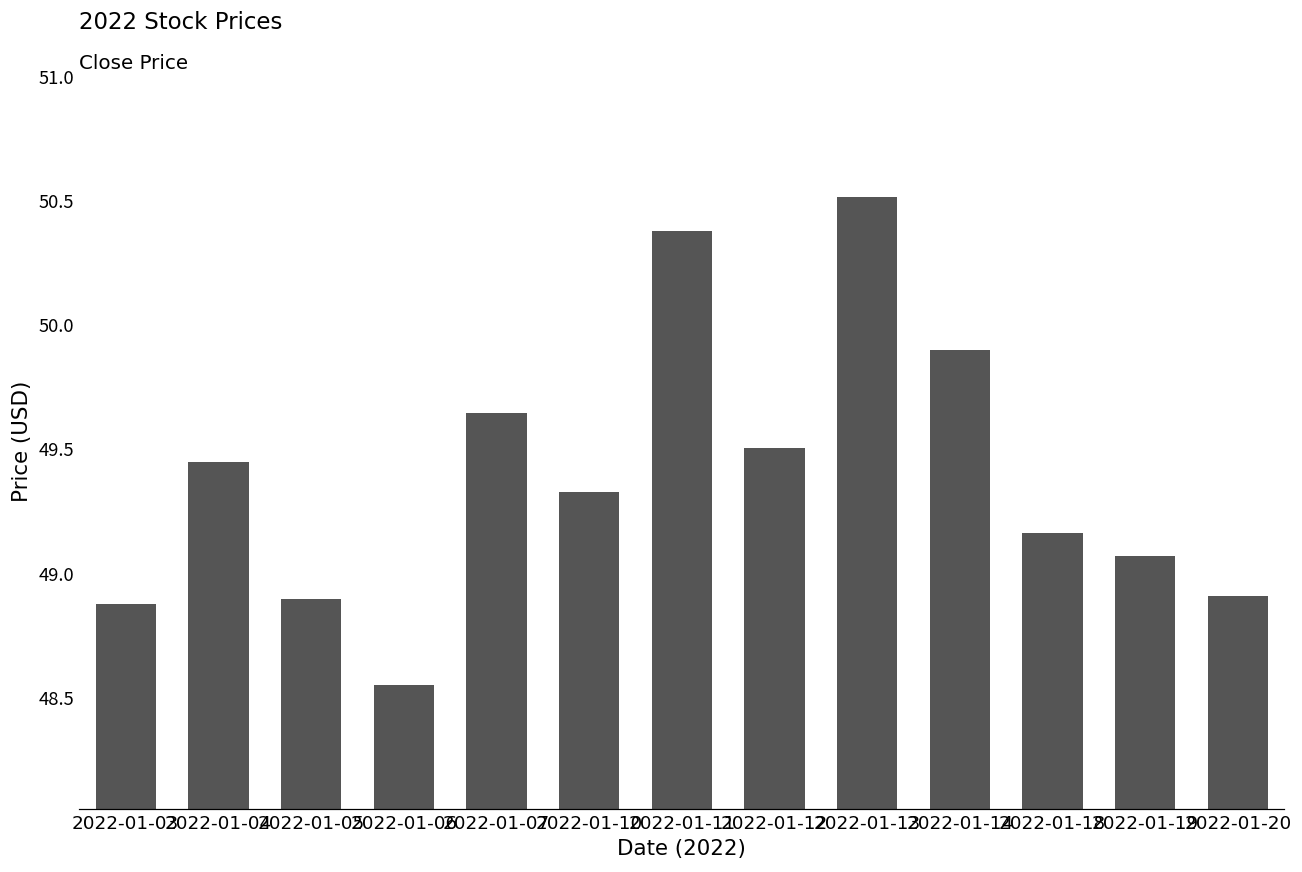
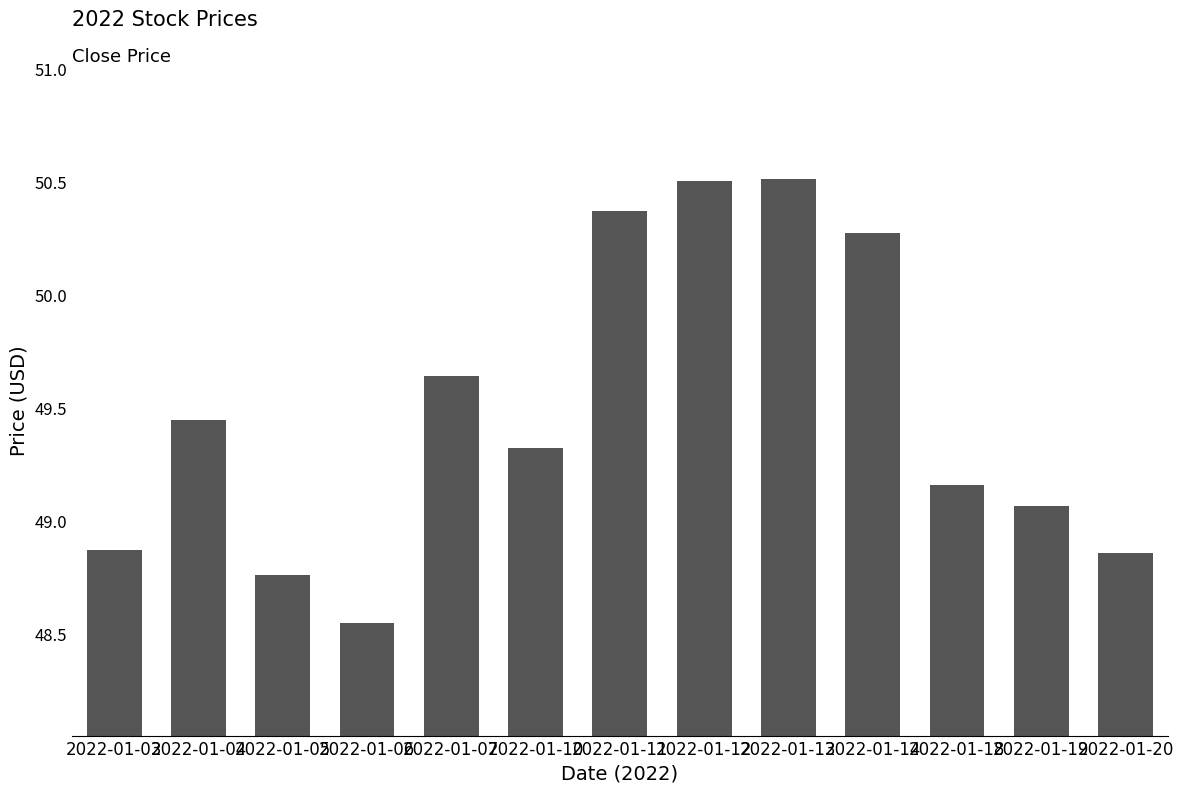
2022-01-05: 48.90 -> 48.76
2022-01-12: 49.50 -> 50.51
2022-01-14: 49.90 -> 50.28
2022-01-20: 48.91 -> 48.86
